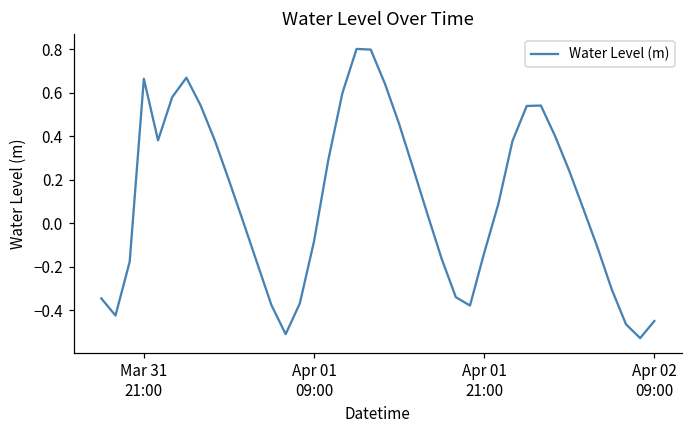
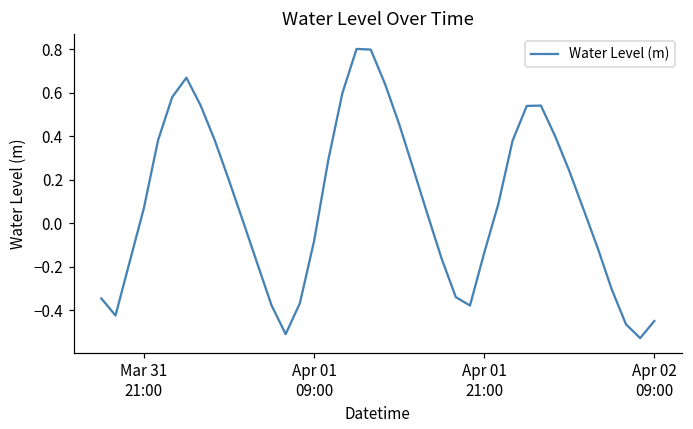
Mar 31 21:00: 0.66 -> 0.07
